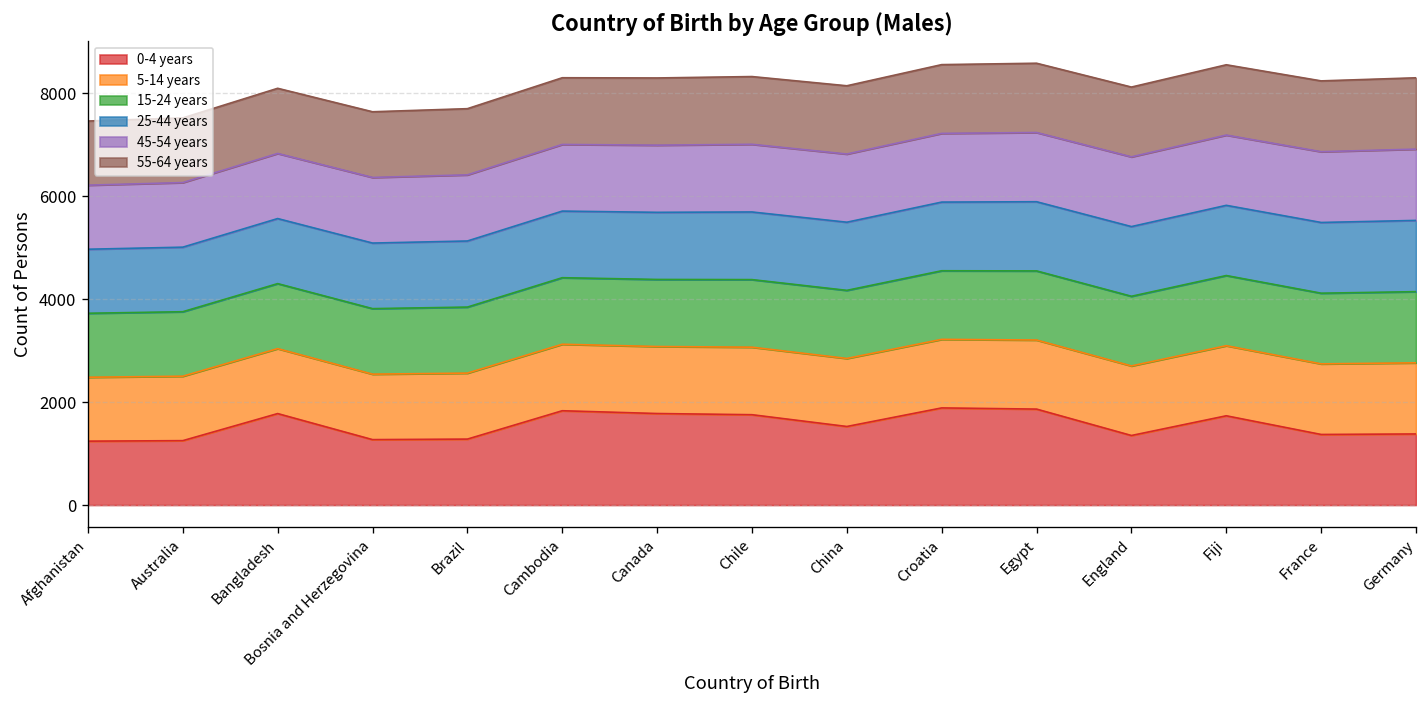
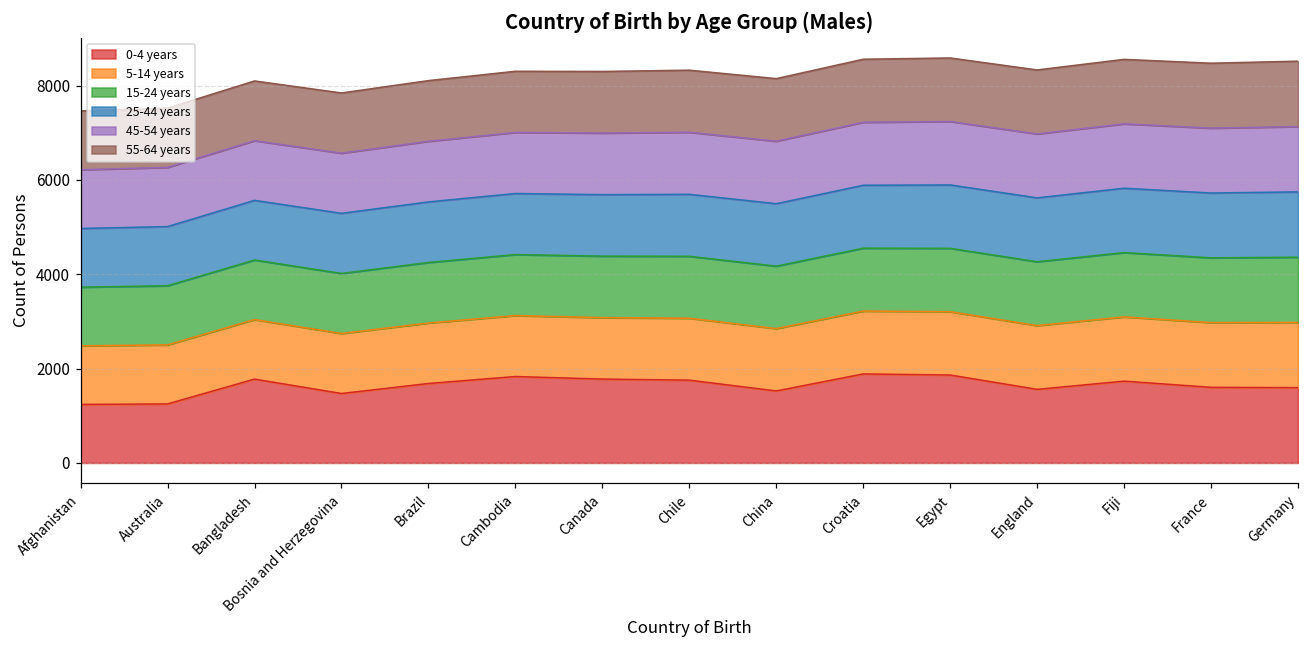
0-4 years, Bosnia and Herzegovina: 1300 -> 1500
0-4 years, Brazil: 1300 -> 1700
0-4 years, England: 1400 -> 1600
0-4 years, France: 1400 -> 1600
0-4 years, Germany: 1400 -> 1600
